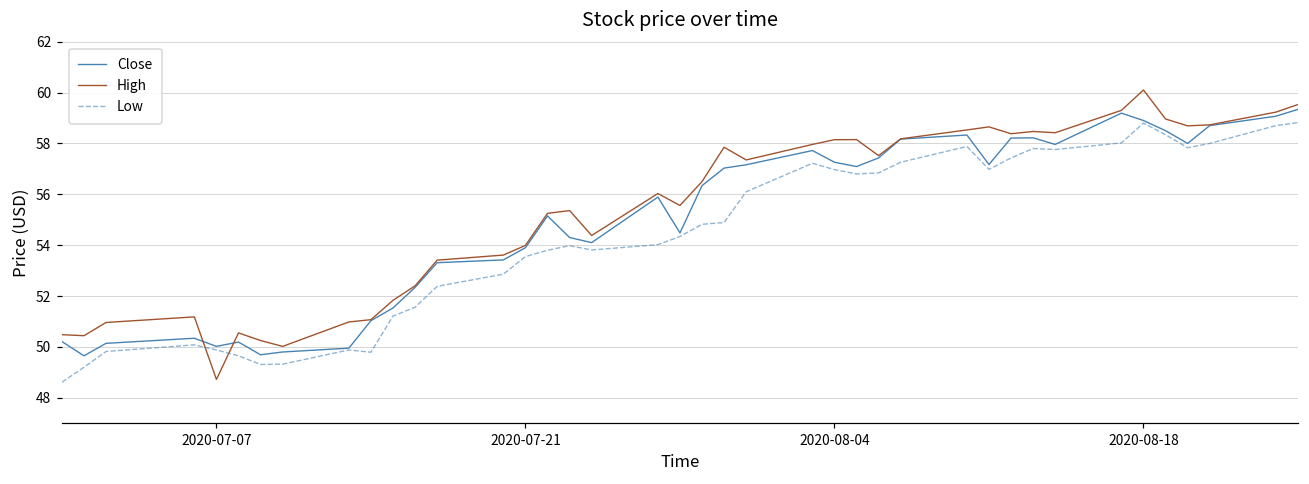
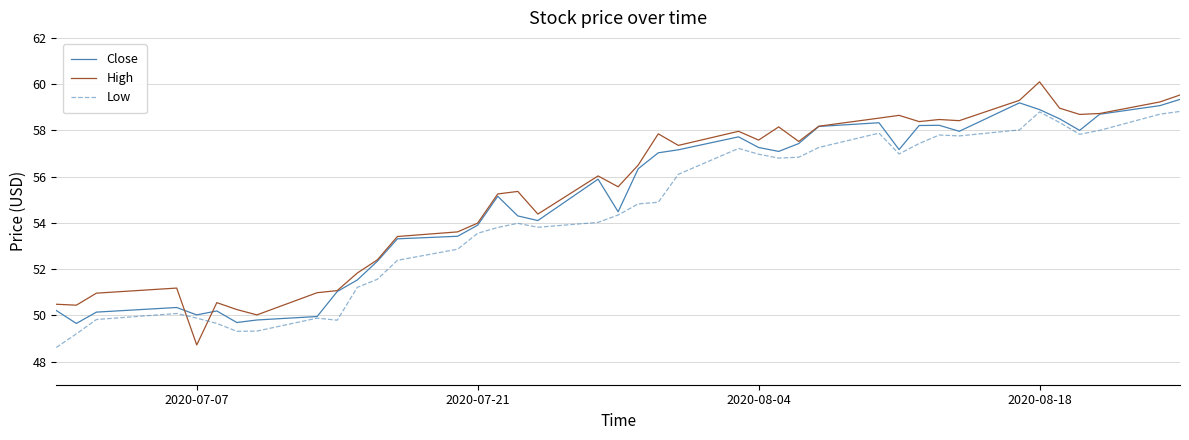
High, 2020-08-04: 58.1 -> 57.6
